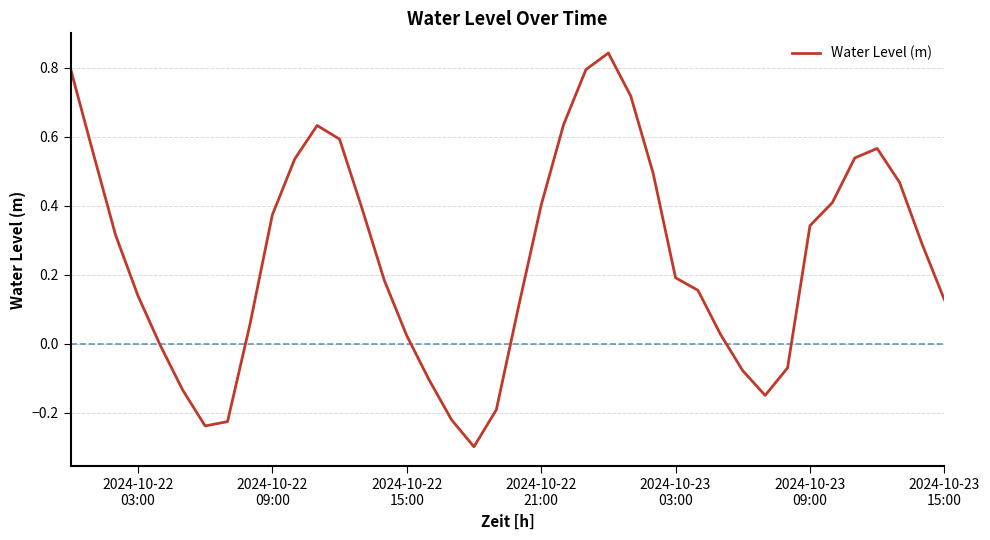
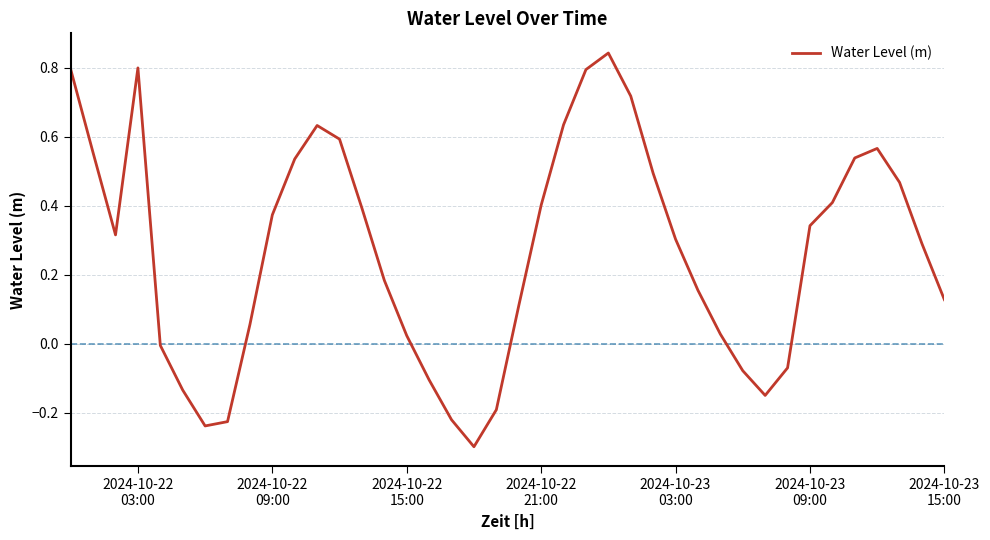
2024-10-22 03:00: 0.14 -> 0.80
2024-10-23 03:00: 0.19 -> 0.30
